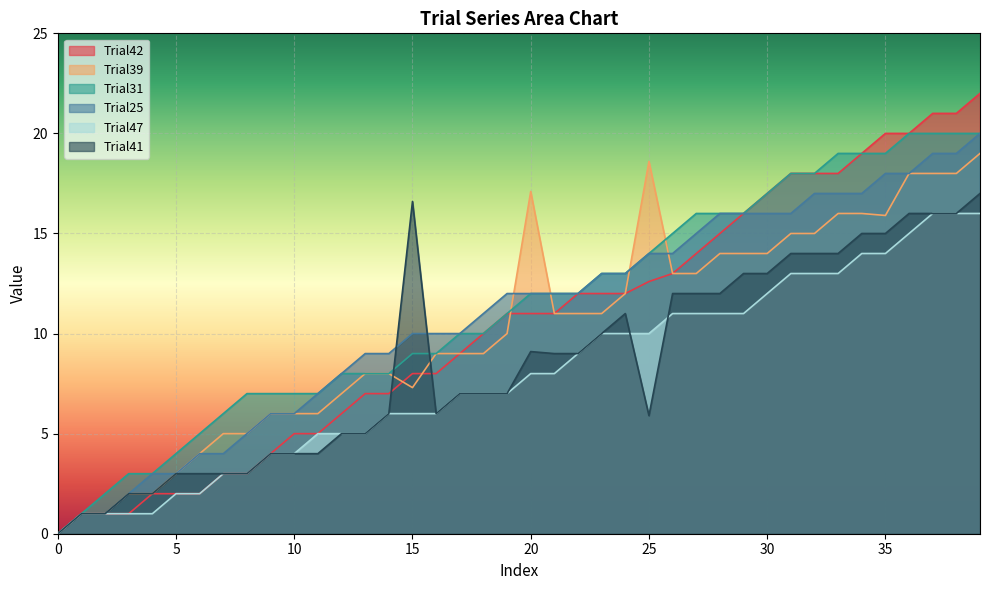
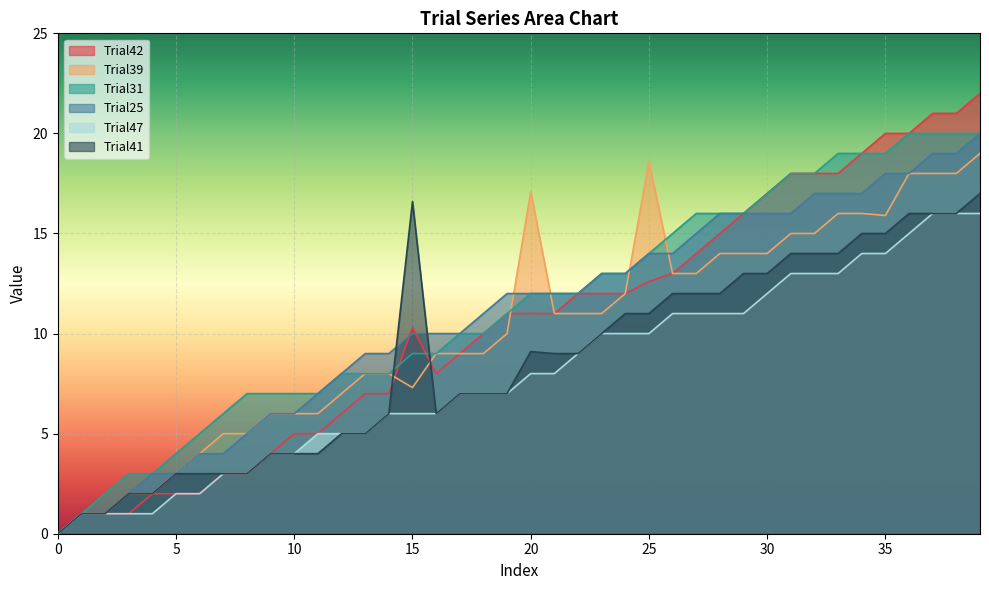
Trial42, 15: 8.0 -> 10.3
Trial41, 25: 5.9 -> 11.0
